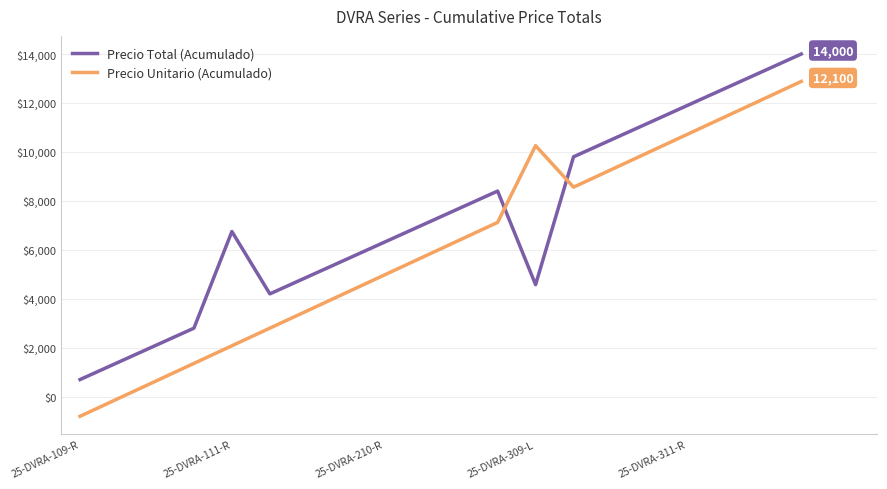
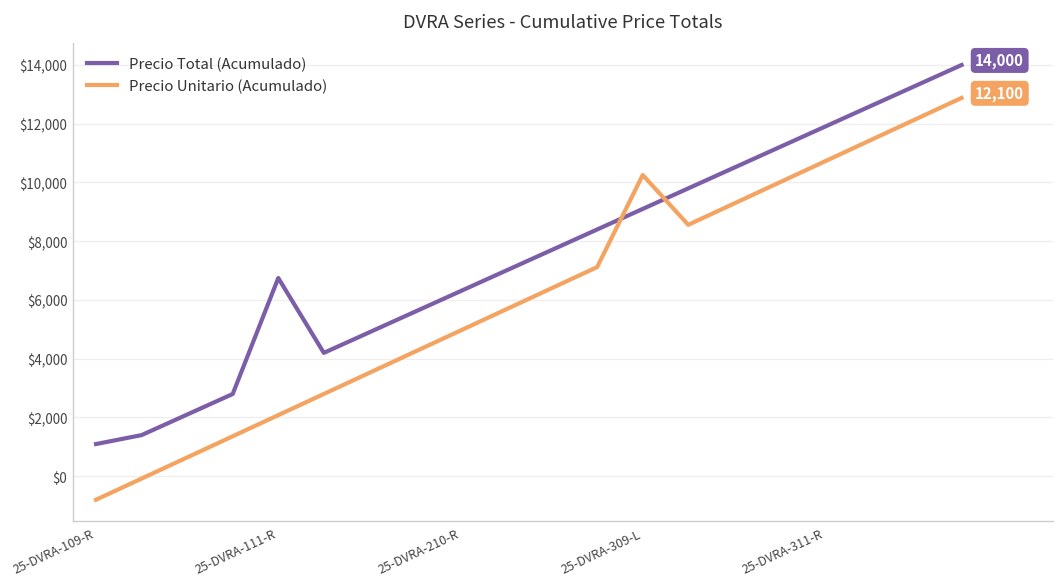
Precio Total (Acumulado), 25-DVRA-109-R: $700 -> $1,100
Precio Total (Acumulado), 25-DVRA-309-L: $4,600 -> $9,100
